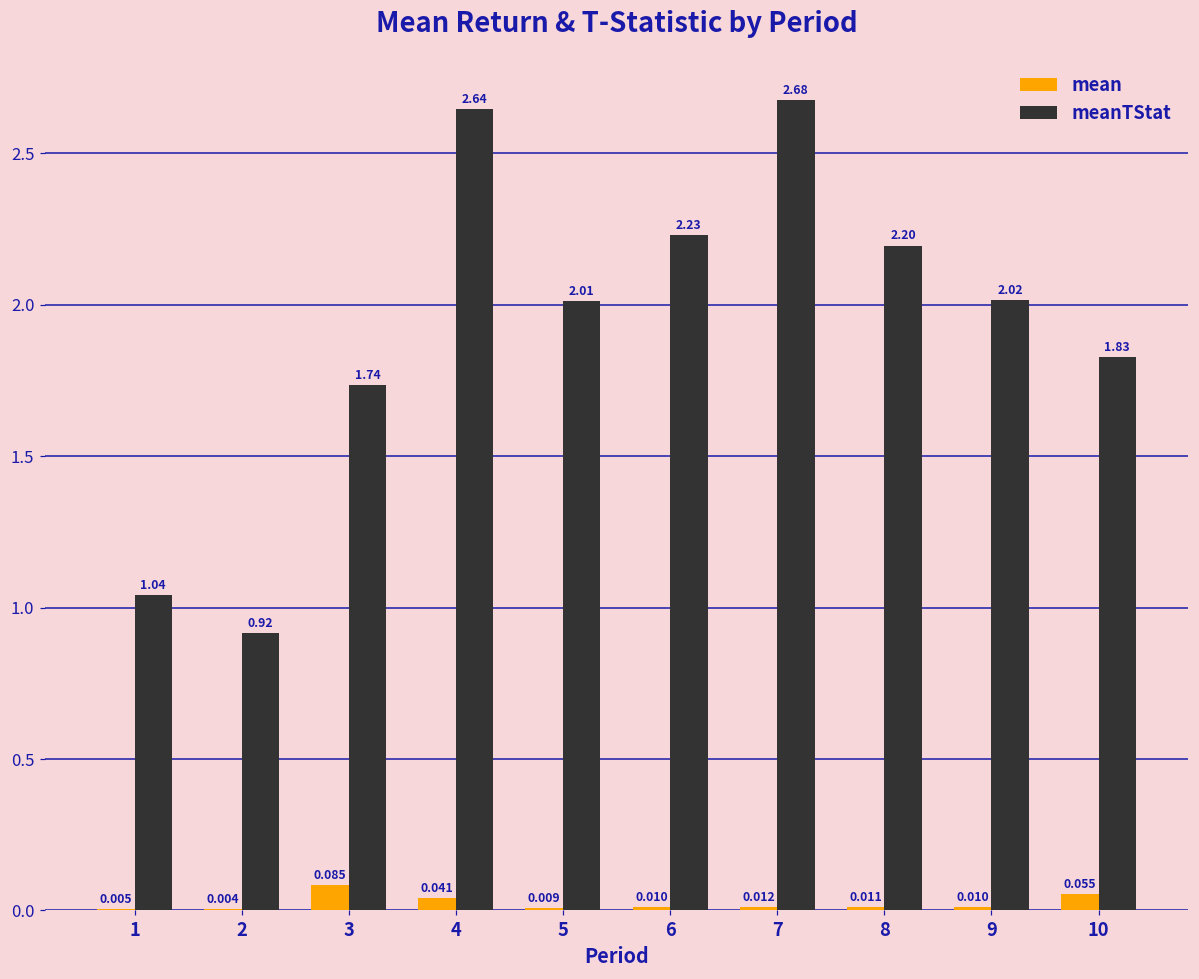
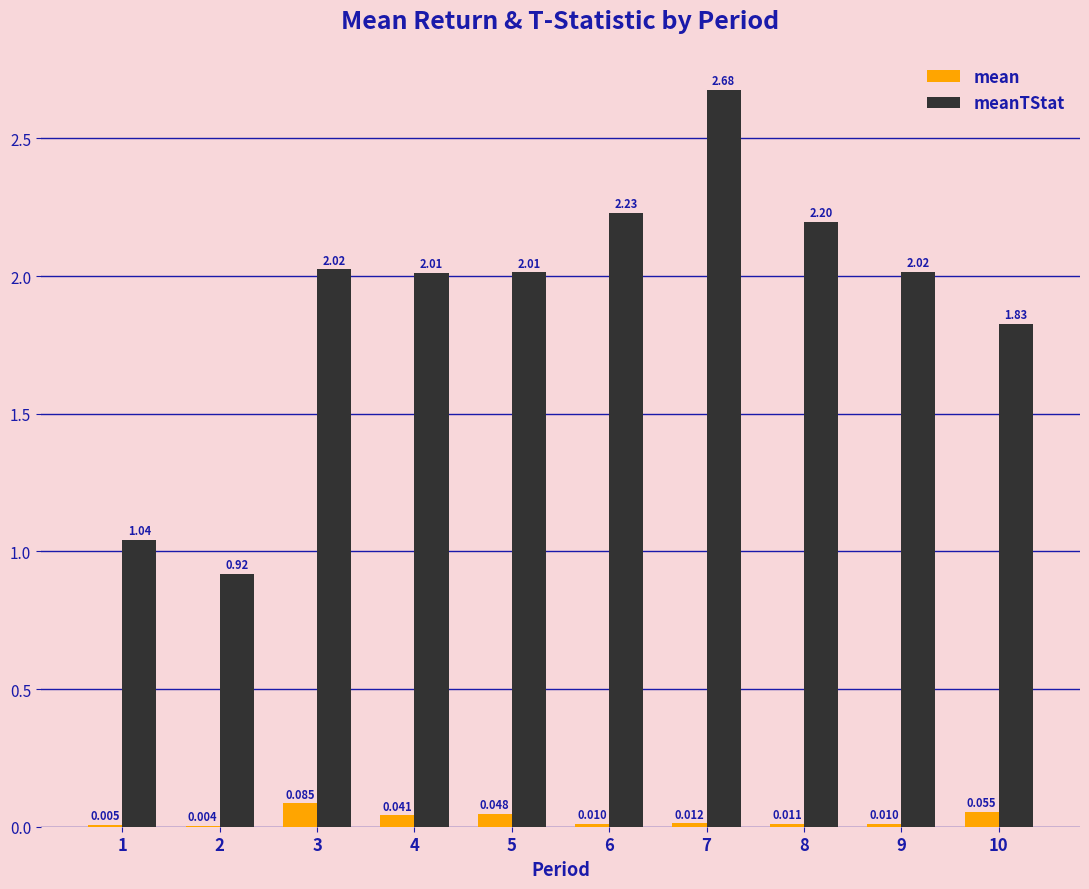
meanTStat, 3: 1.74 -> 2.02
meanTStat, 4: 2.64 -> 2.01
mean, 5: 0.009 -> 0.048
